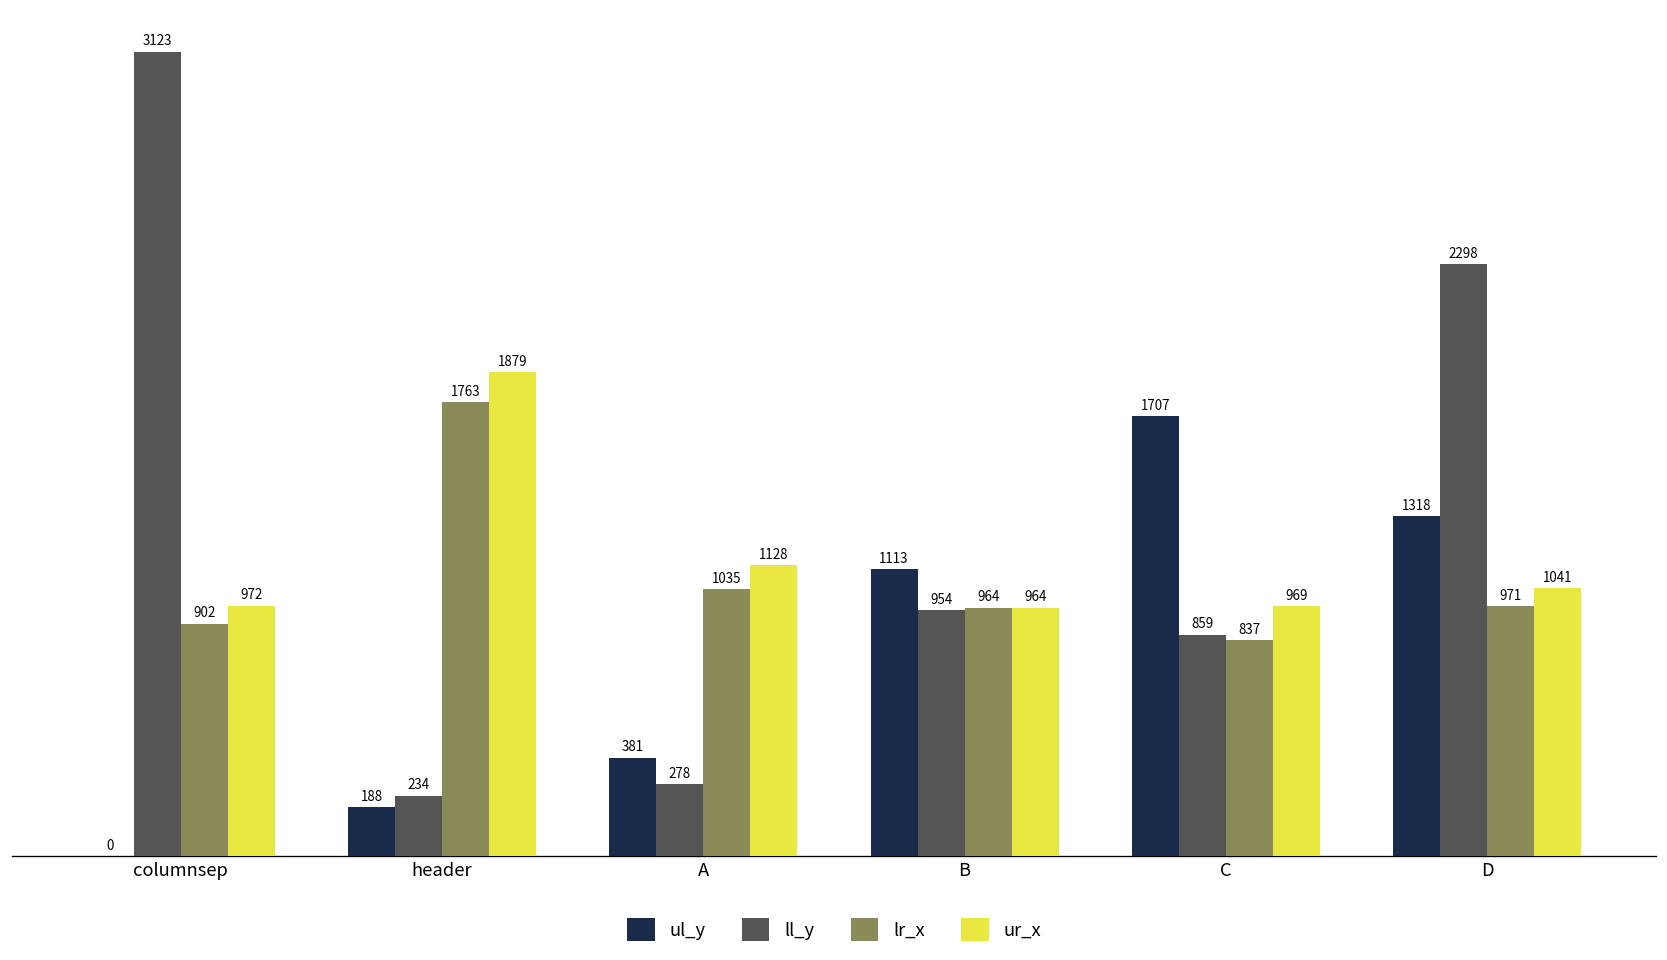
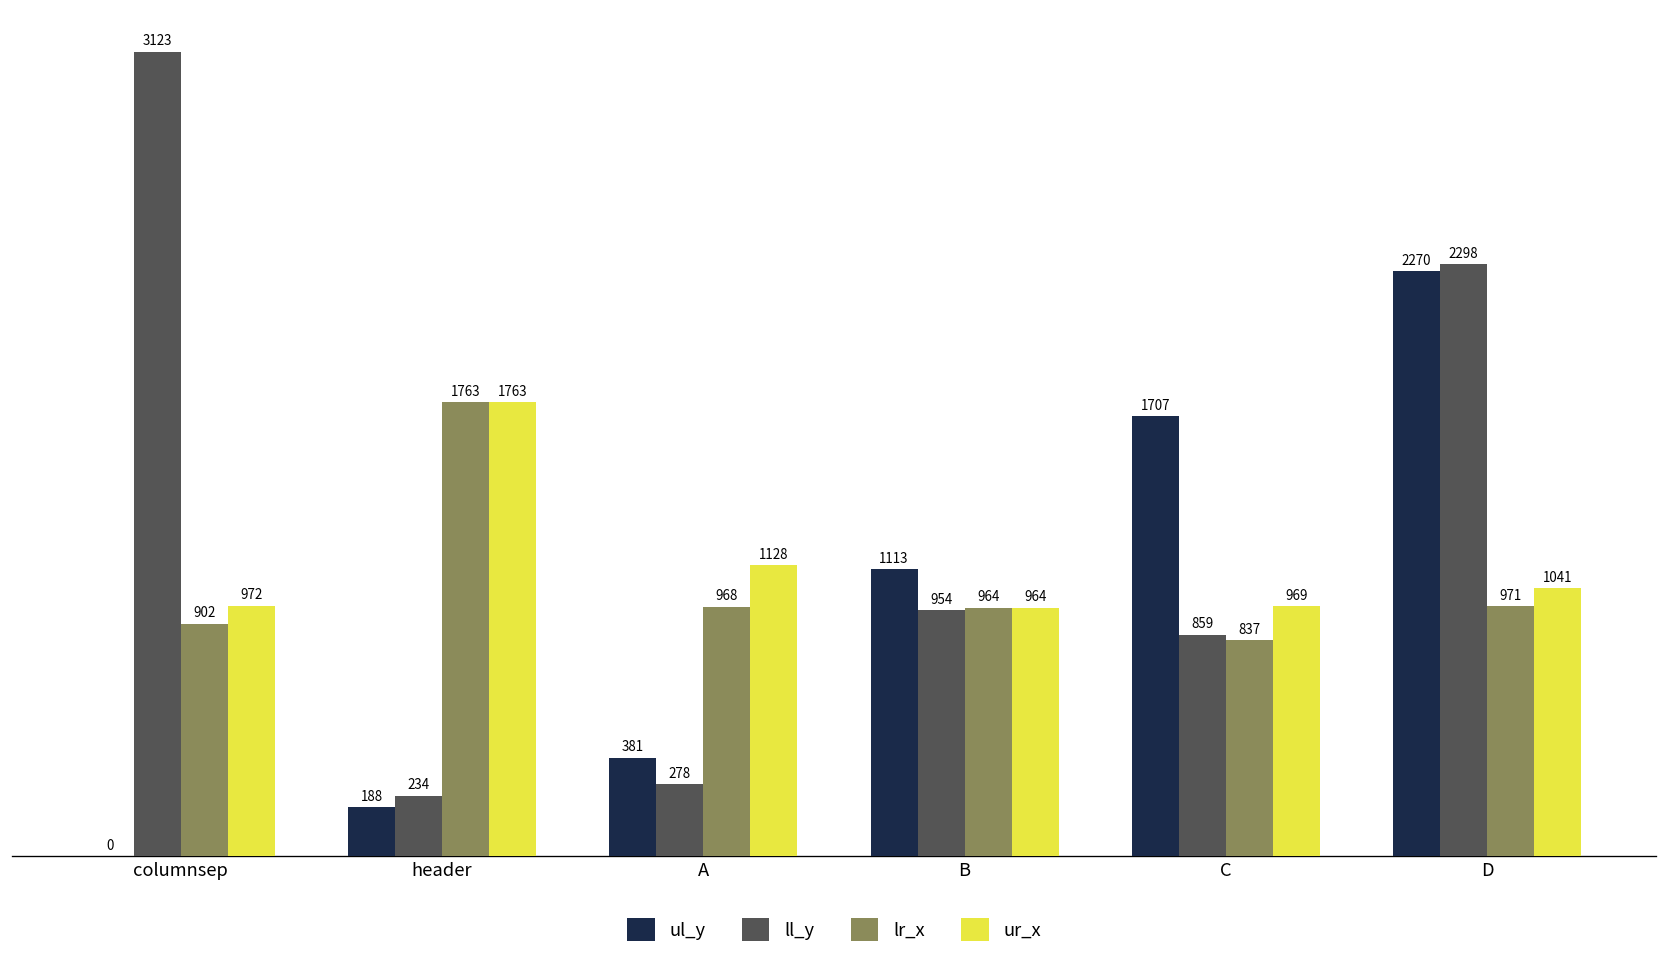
ur_x, header: 1879 -> 1763
lr_x, A: 1035 -> 968
ul_y, D: 1318 -> 2270
